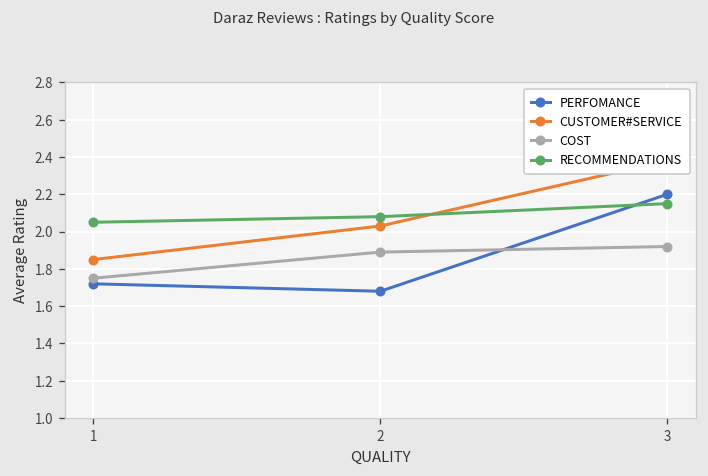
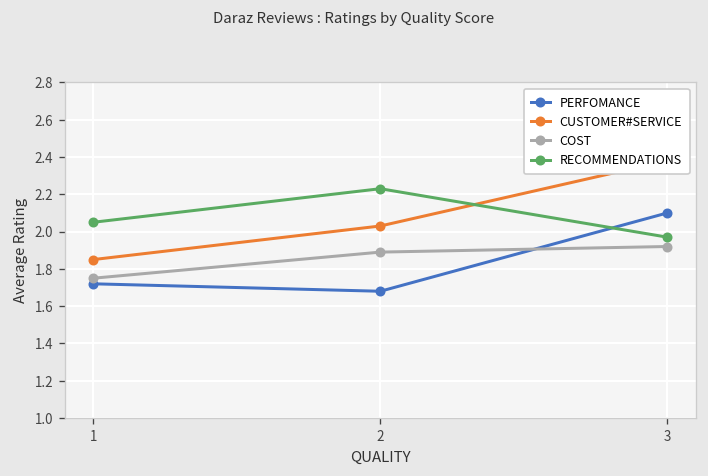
RECOMMENDATIONS, 2: 2.08 -> 2.23
PERFOMANCE, 3: 2.2 -> 2.1
RECOMMENDATIONS, 3: 2.15 -> 1.97
